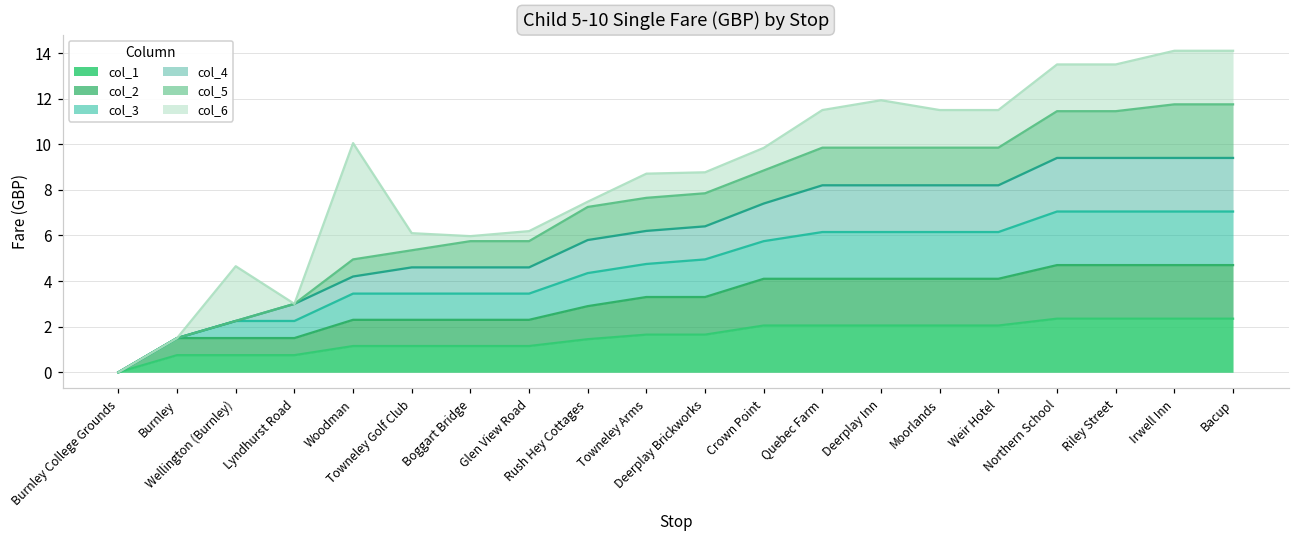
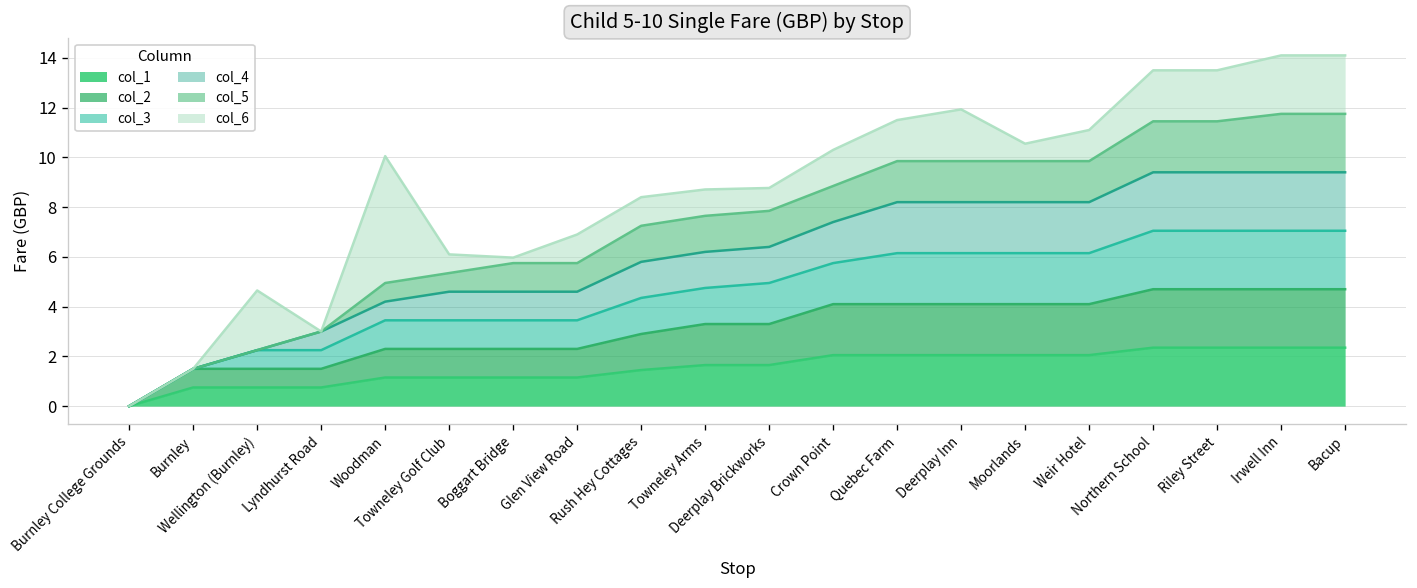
col_6, Glen View Road: 0.4 -> 1.2
col_6, Rush Hey Cottages: 0.2 -> 1.2
col_6, Crown Point: 1.0 -> 1.4
col_6, Moorlands: 1.7 -> 0.7
col_6, Weir Hotel: 1.7 -> 1.3
